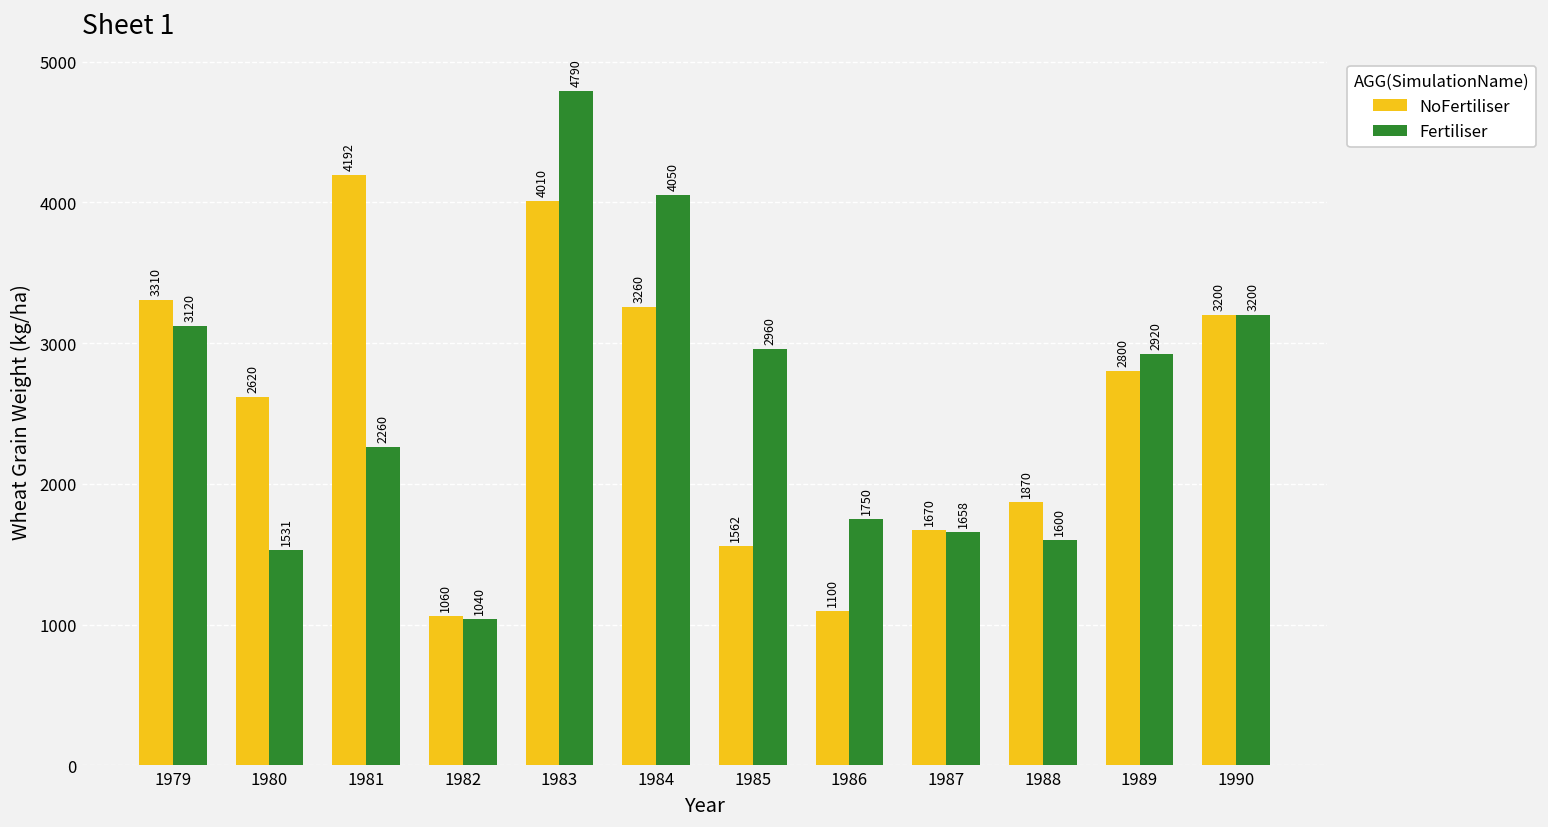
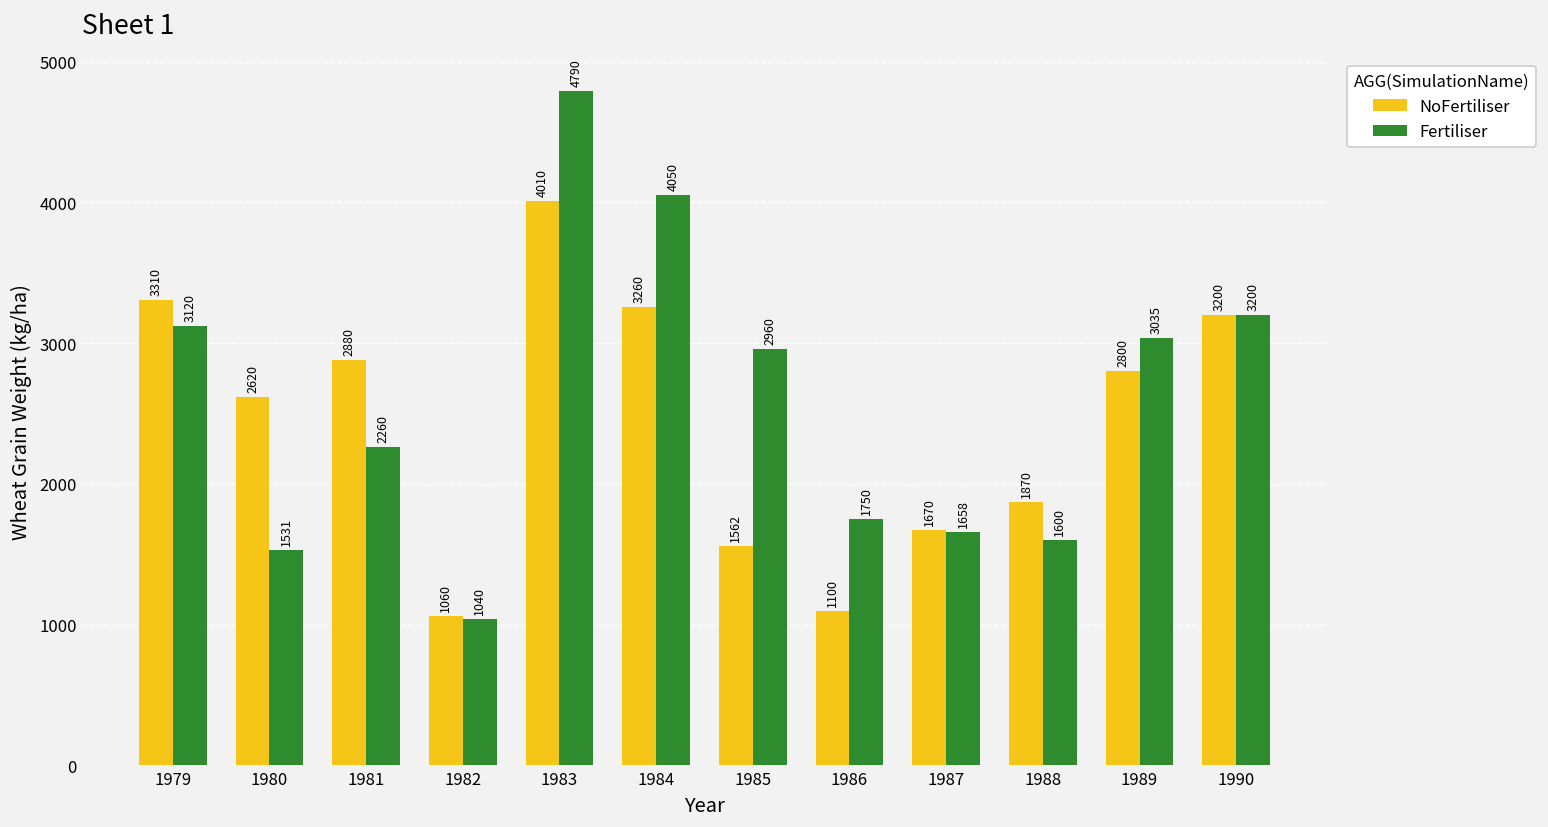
NoFertiliser, 1981: 4192 -> 2880
Fertiliser, 1989: 2920 -> 3035
